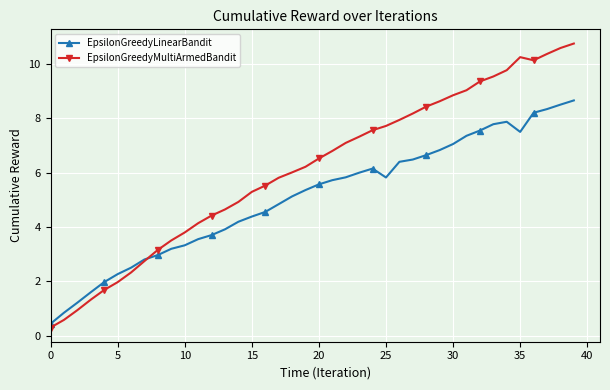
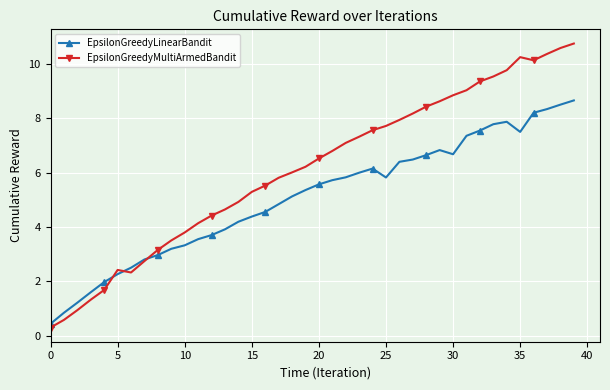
EpsilonGreedyMultiArmedBandit, 5: 2.0 -> 2.4
EpsilonGreedyLinearBandit, 30: 7.1 -> 6.7
